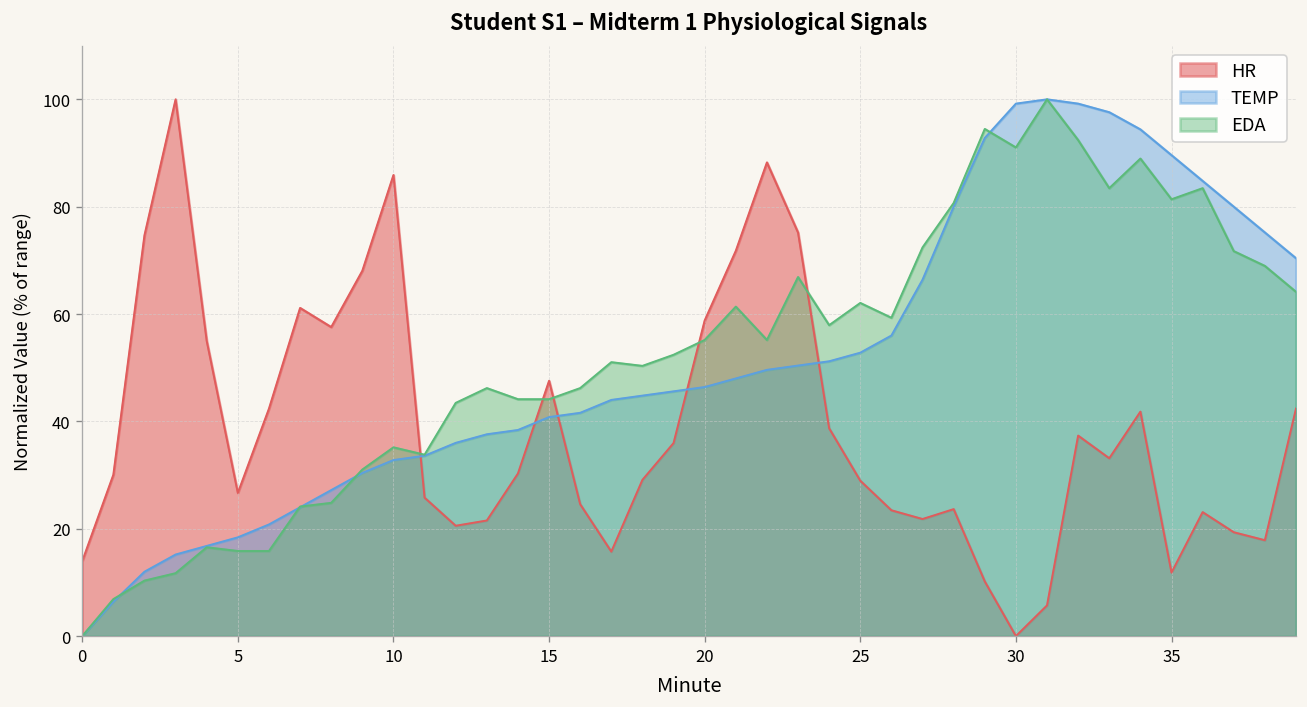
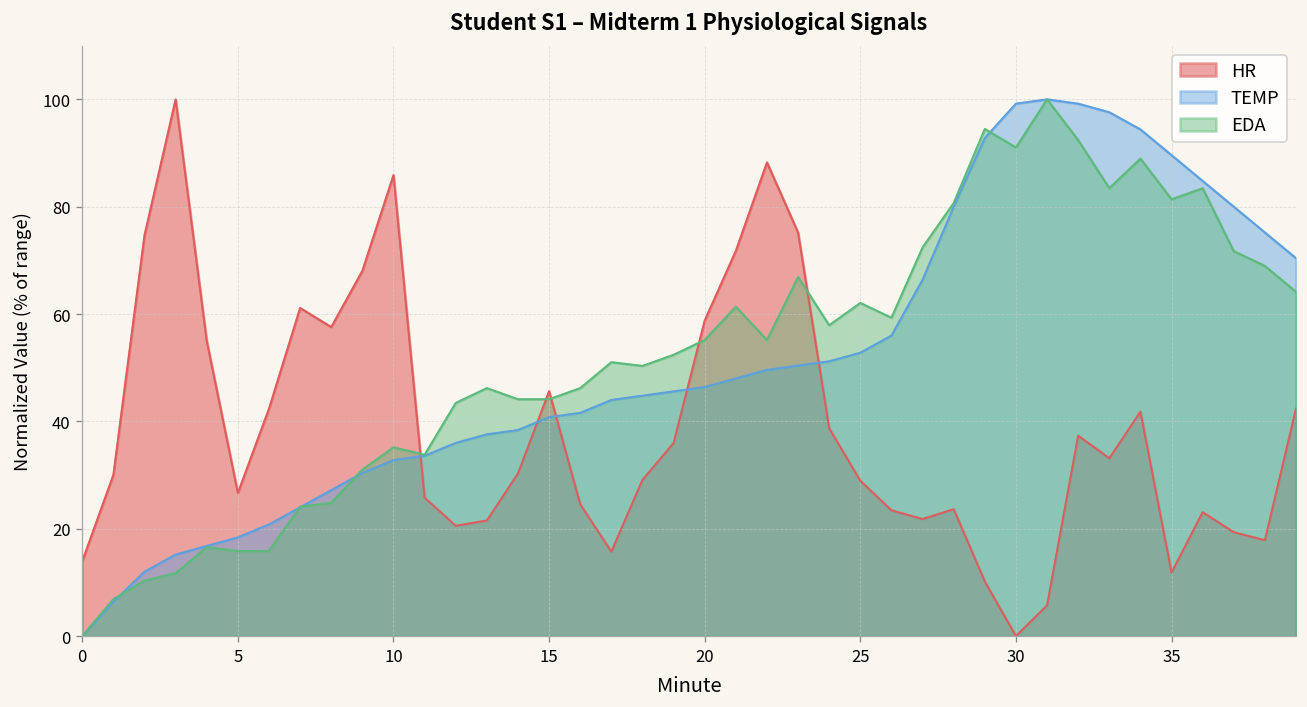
HR, 15: 48 -> 46
